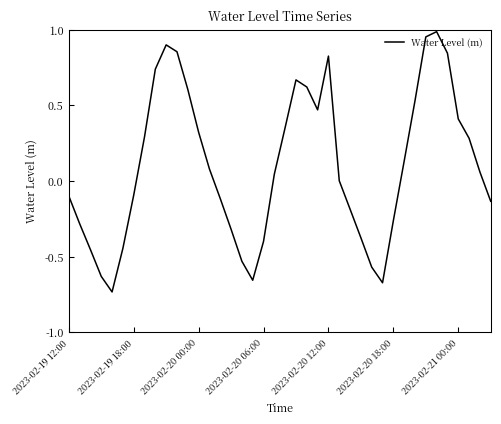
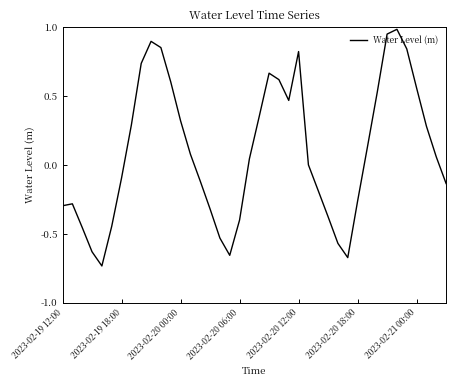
2023-02-19 12:00: -0.10 -> -0.30
2023-02-21 00:00: 0.41 -> 0.56
